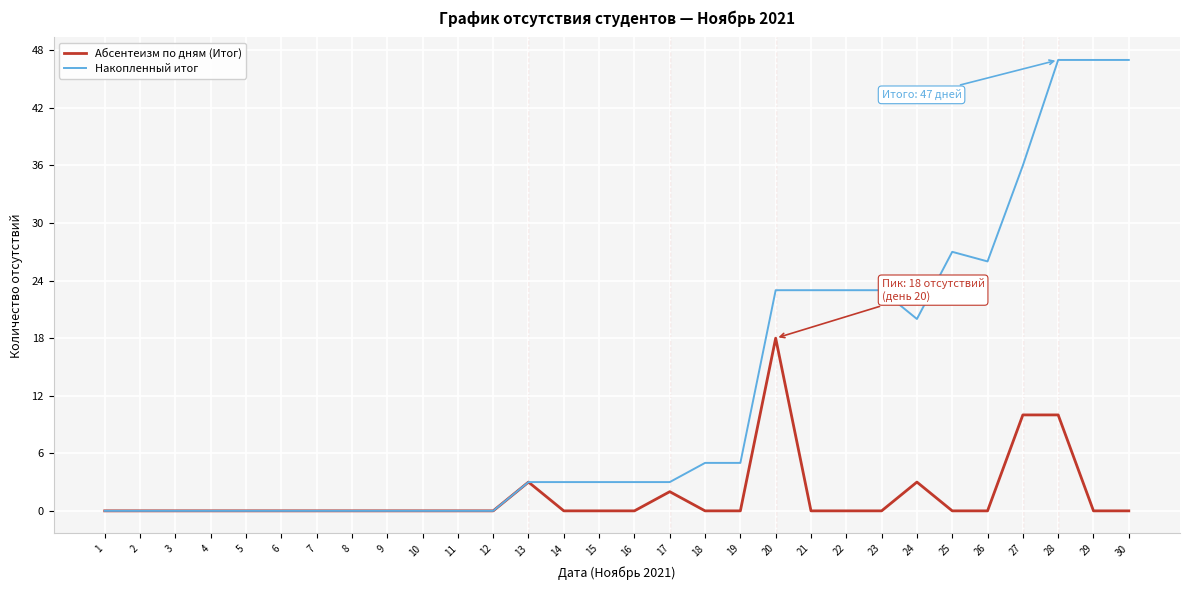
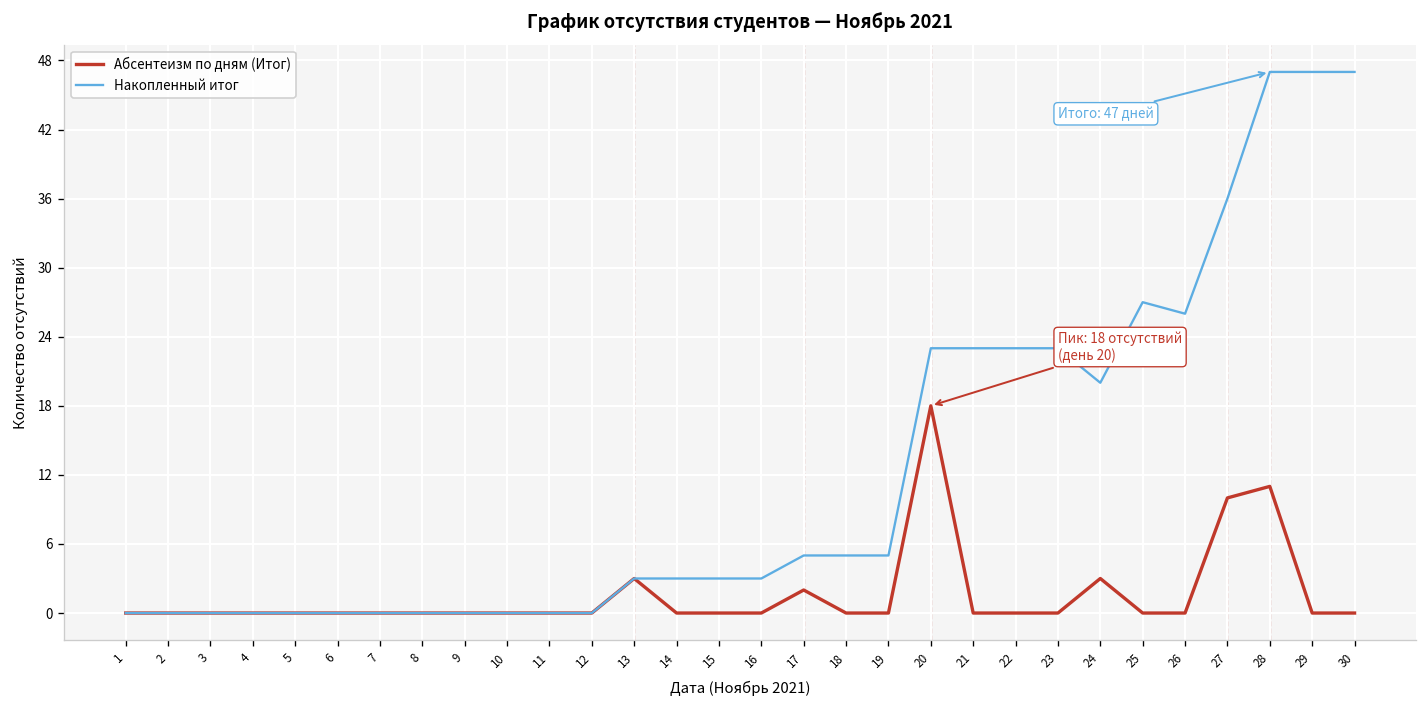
Накопленный итог, 17: 3 -> 5
Абсентеизм по дням (Итог), 28: 10 -> 11
